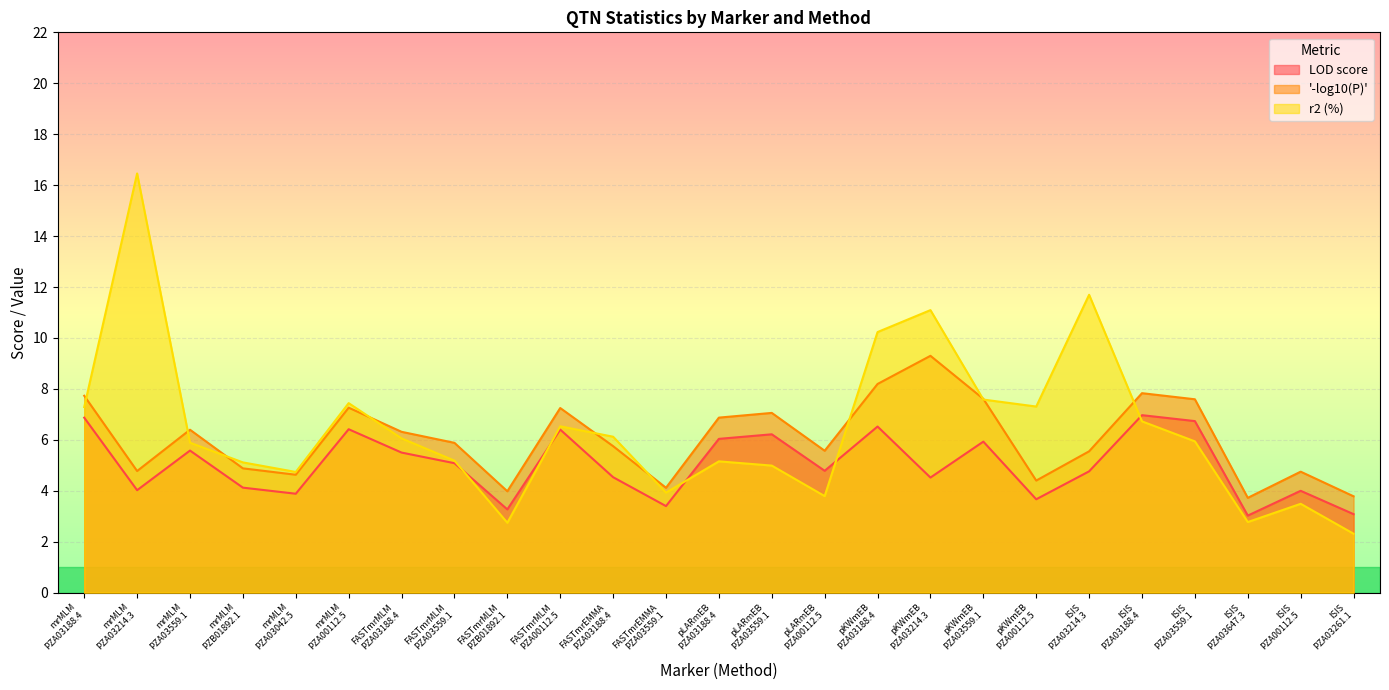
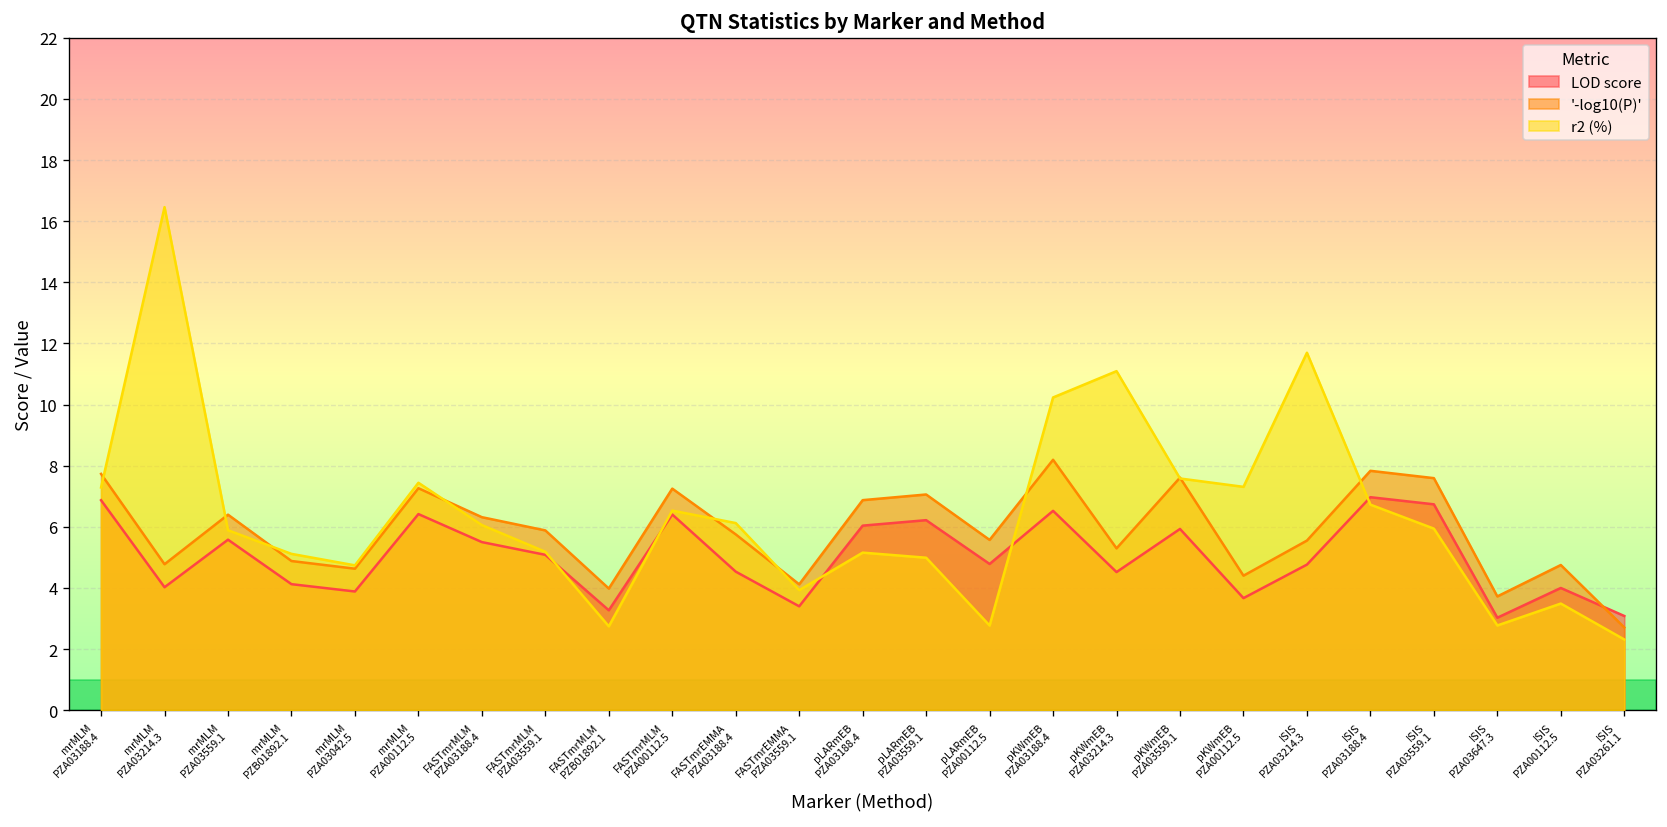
r2 (%), pLARmEB PZA00112.5: 3.8 -> 2.8
'-log10(P)', pKWmEB PZA03214.3: 9.3 -> 5.3
'-log10(P)', ISIS PZA03261.1: 3.8 -> 2.7
